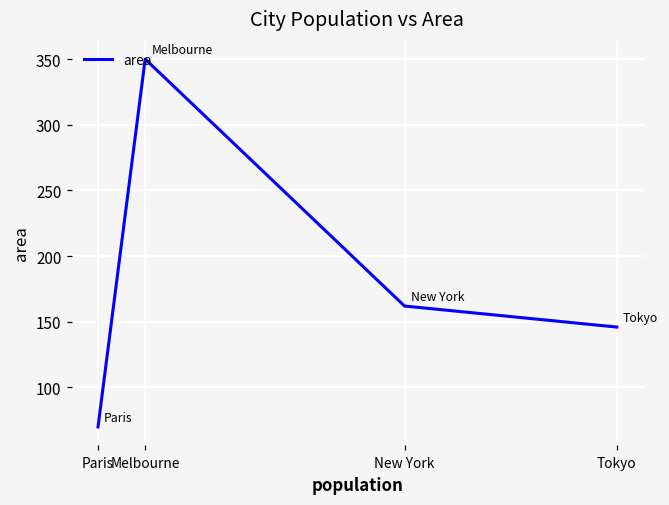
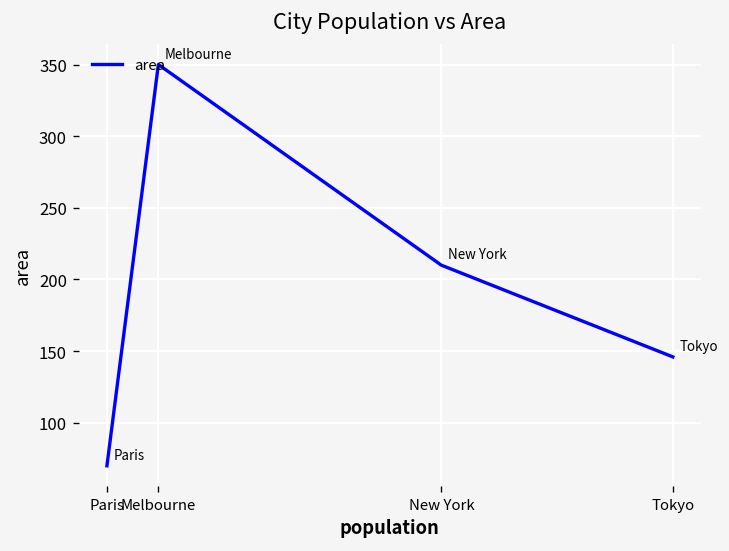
New York: 162 -> 210
